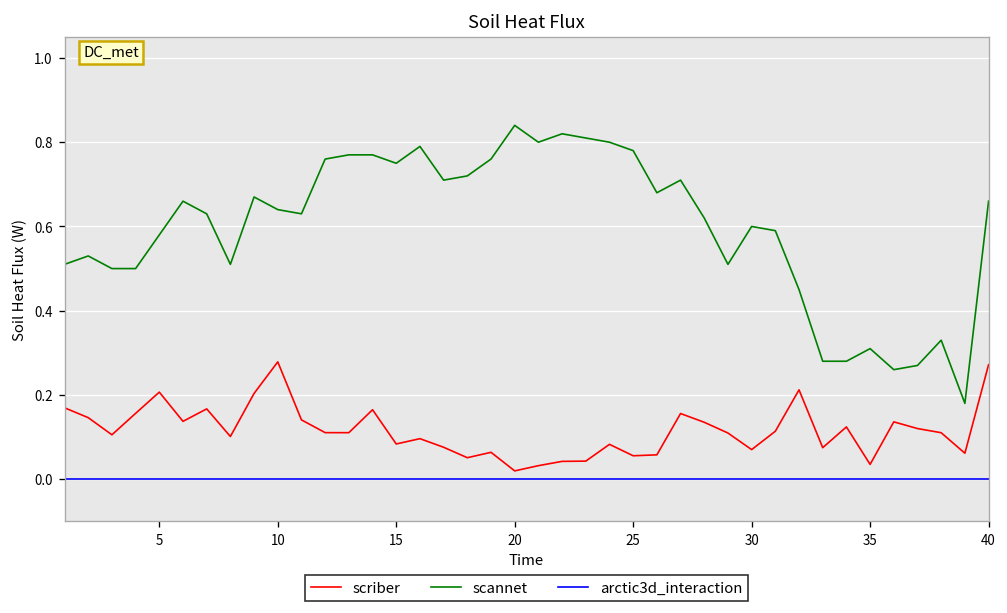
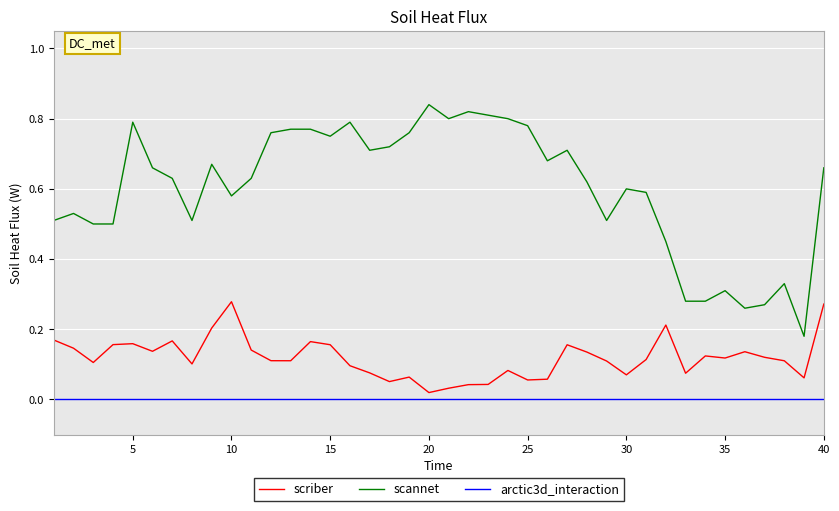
scriber, 5: 0.21 -> 0.16
scannet, 5: 0.58 -> 0.79
scannet, 10: 0.64 -> 0.58
scriber, 15: 0.08 -> 0.16
scriber, 35: 0.04 -> 0.12
